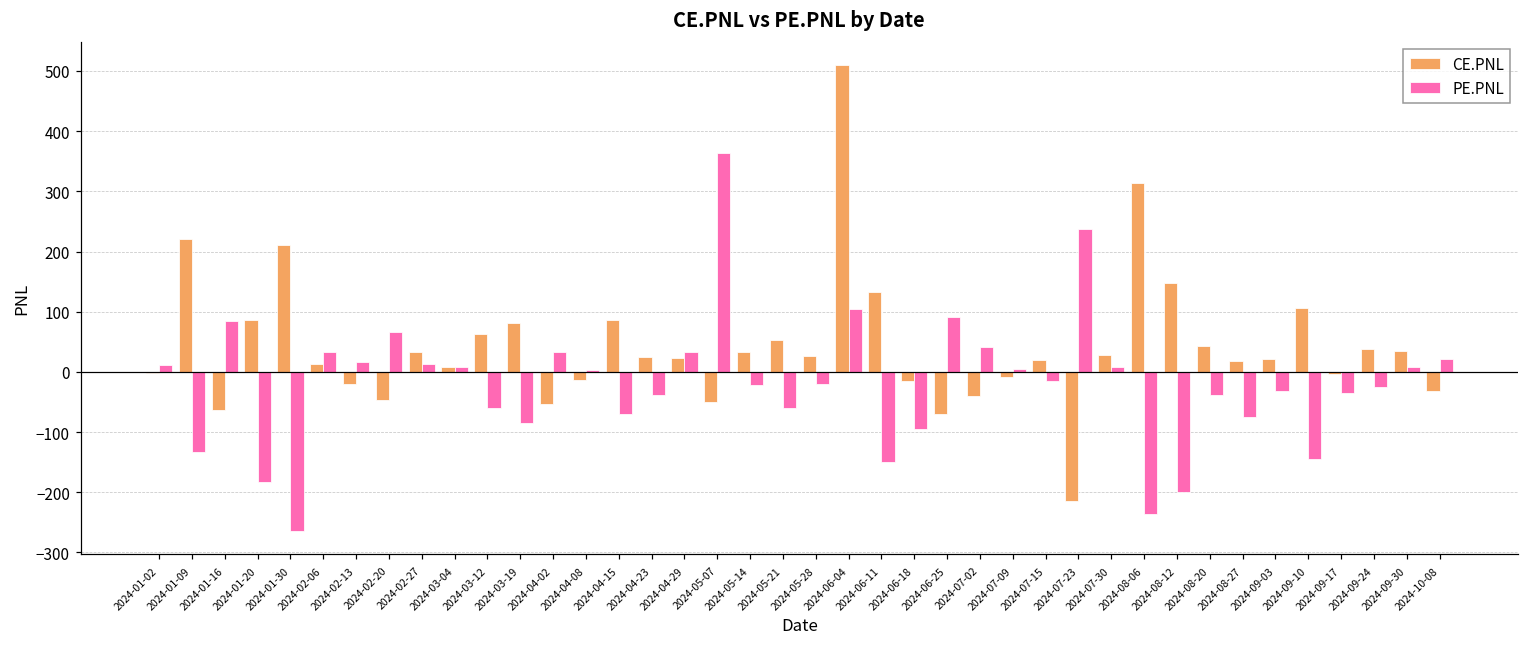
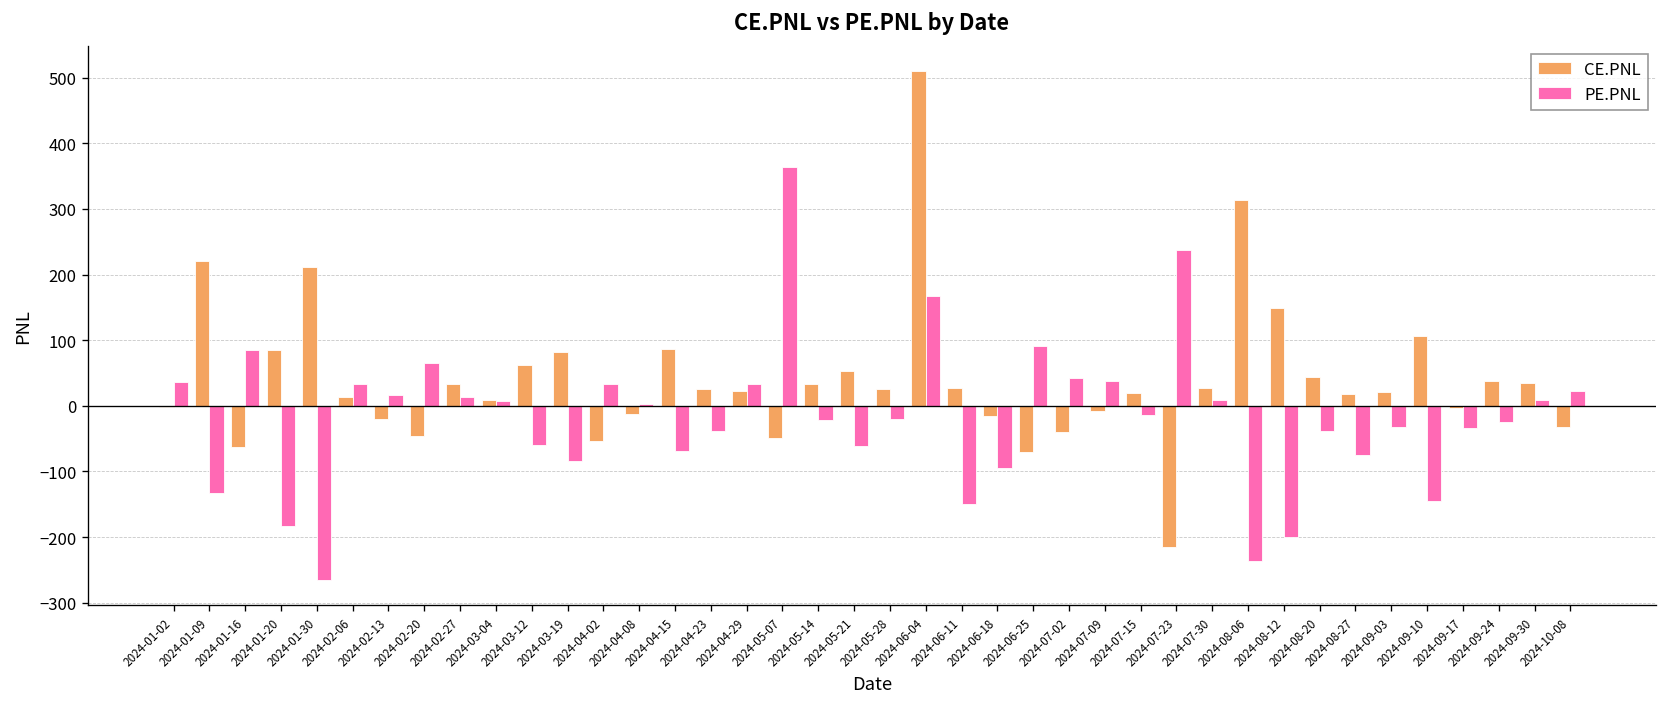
PE.PNL, 2024-01-02: 10 -> 40
PE.PNL, 2024-06-04: 100 -> 170
CE.PNL, 2024-06-11: 130 -> 30
PE.PNL, 2024-07-09: 10 -> 40
